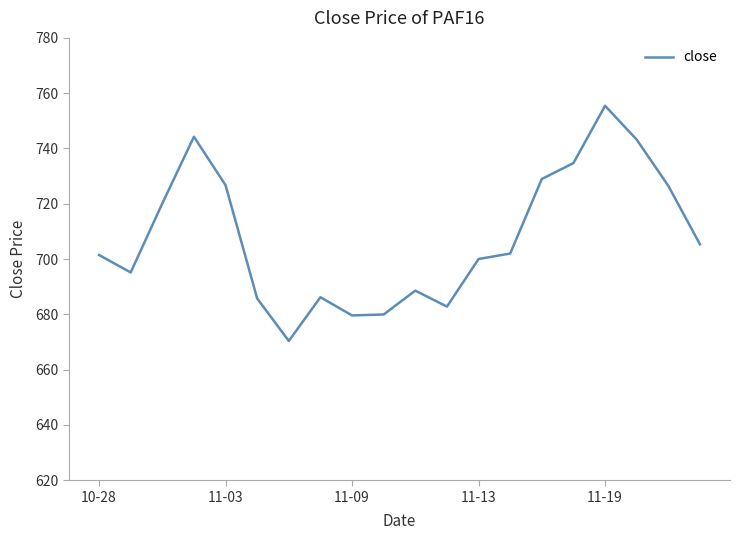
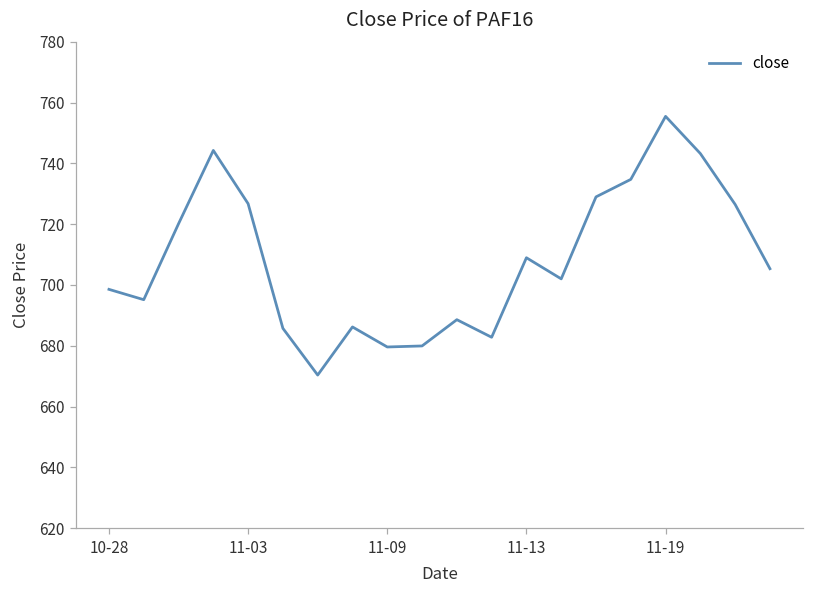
10-28: 701 -> 699
11-13: 700 -> 709
